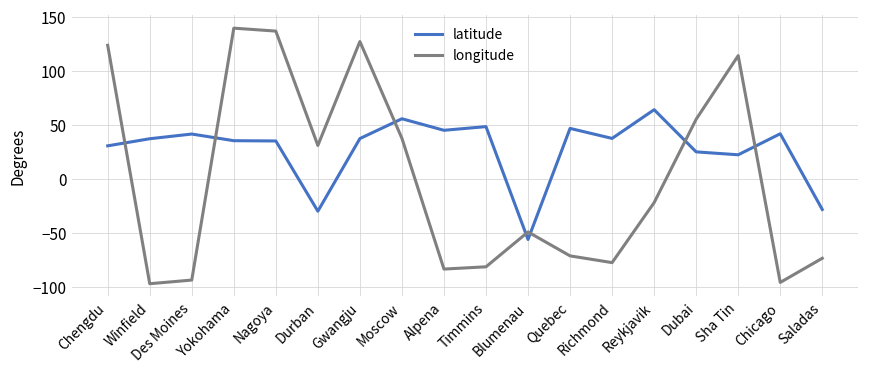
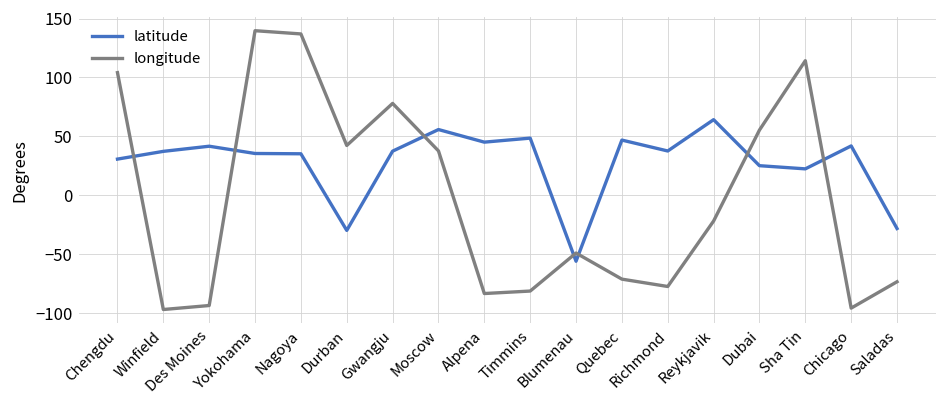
longitude, Chengdu: 120 -> 100
longitude, Durban: 30 -> 40
longitude, Gwangju: 130 -> 80
